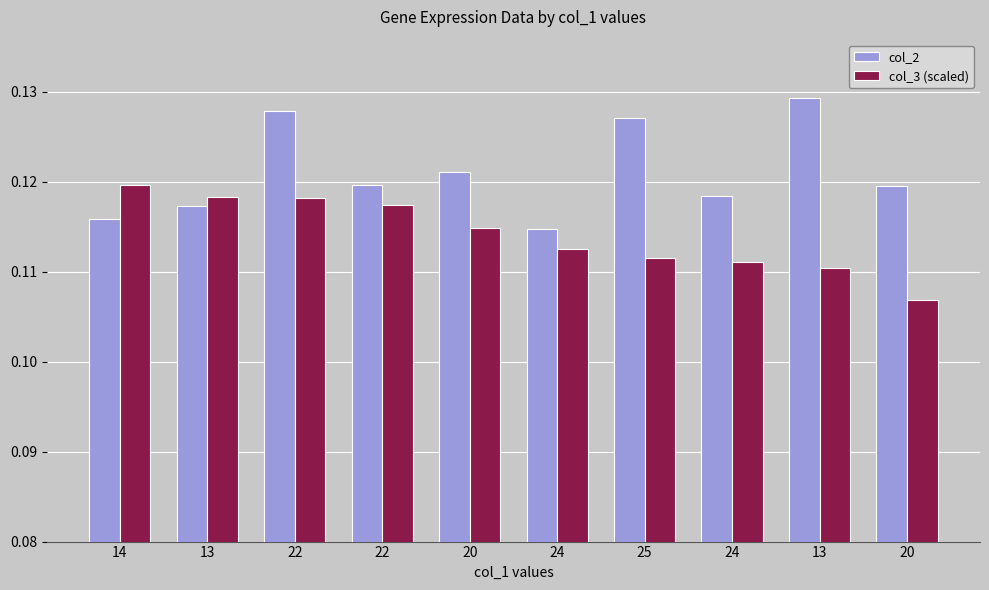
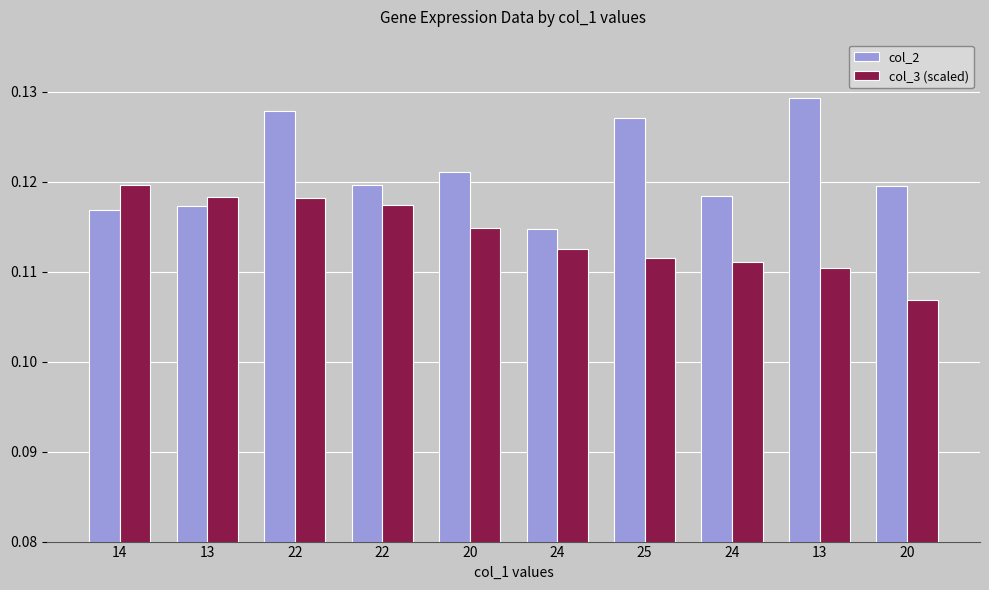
col_2, 14: 0.116 -> 0.117
